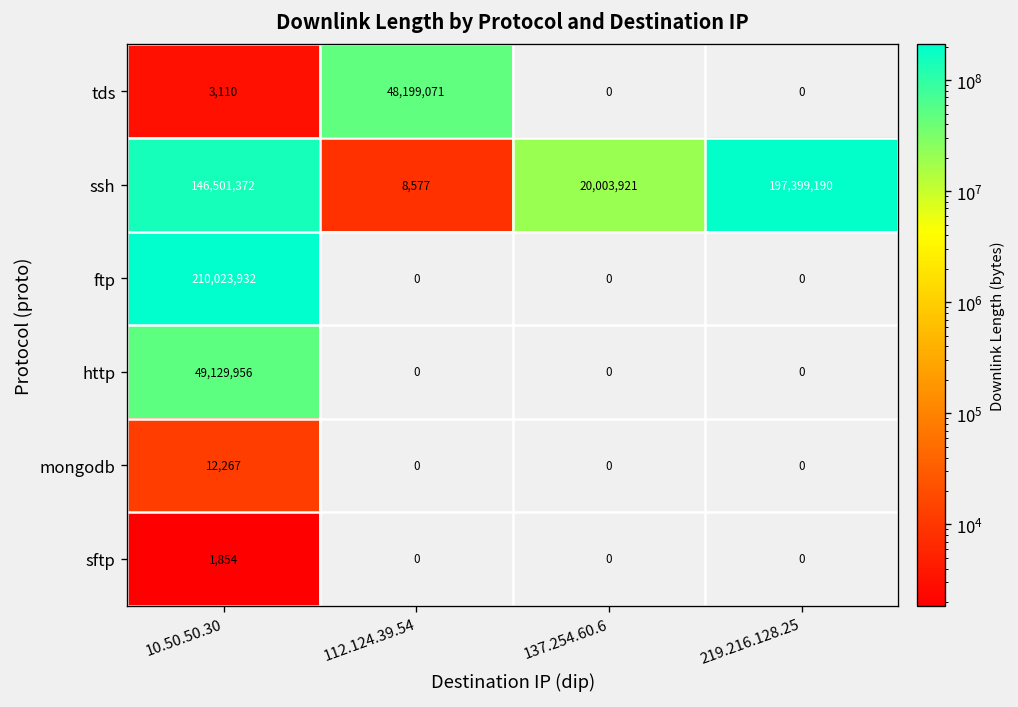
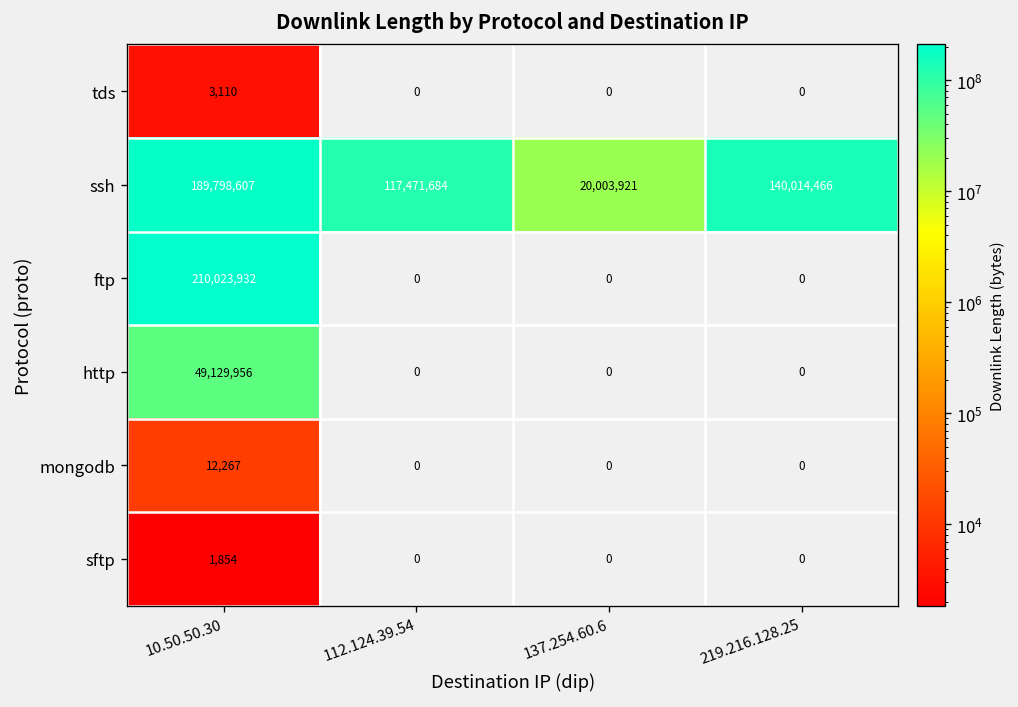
tds, 112.124.39.54: 48,199,071 -> 0
ssh, 10.50.50.30: 146,501,372 -> 189,798,607
ssh, 112.124.39.54: 8,577 -> 117,471,684
ssh, 219.216.128.25: 197,399,190 -> 140,014,466
